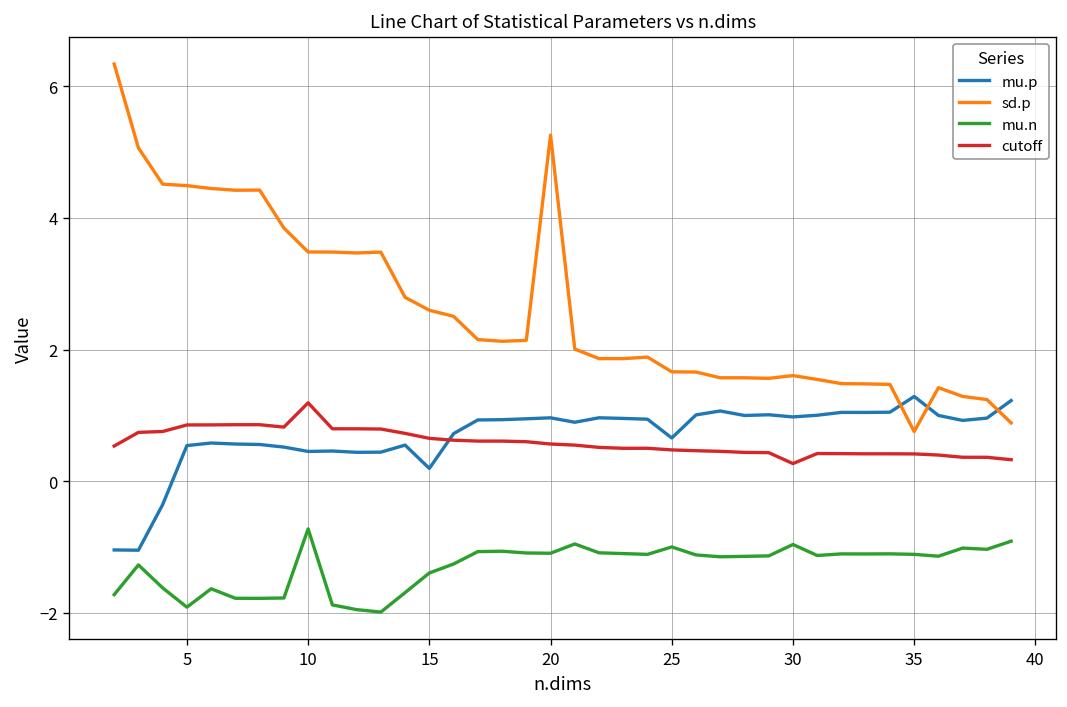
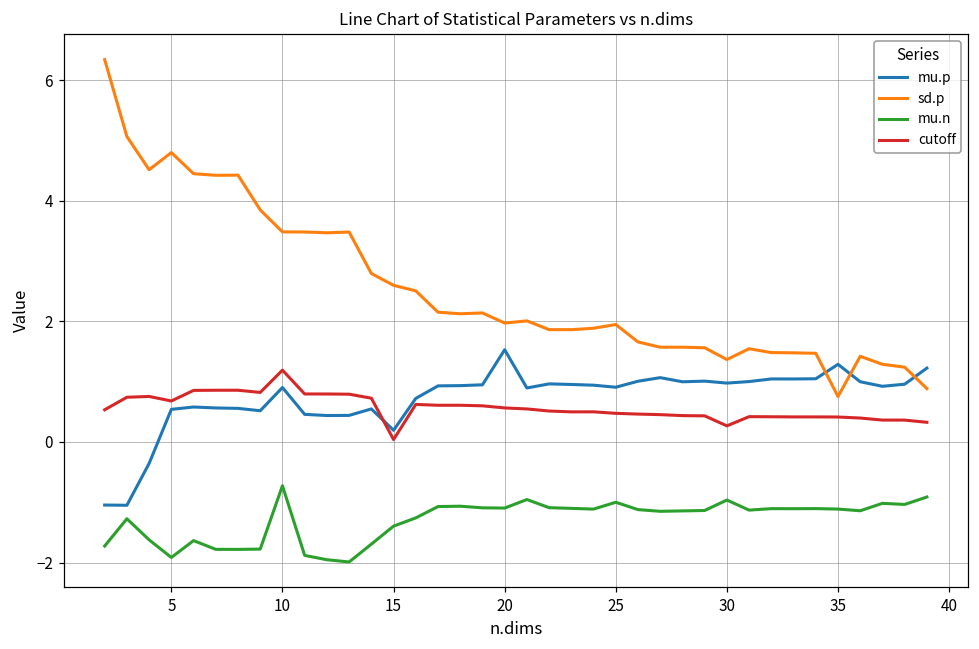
sd.p, 5: 4.5 -> 4.8
cutoff, 5: 0.9 -> 0.7
mu.p, 10: 0.5 -> 0.9
cutoff, 15: 0.6 -> 0.0
mu.p, 20: 1.0 -> 1.5
sd.p, 20: 5.3 -> 2.0
mu.p, 25: 0.7 -> 0.9
sd.p, 25: 1.7 -> 1.9
sd.p, 30: 1.6 -> 1.4
